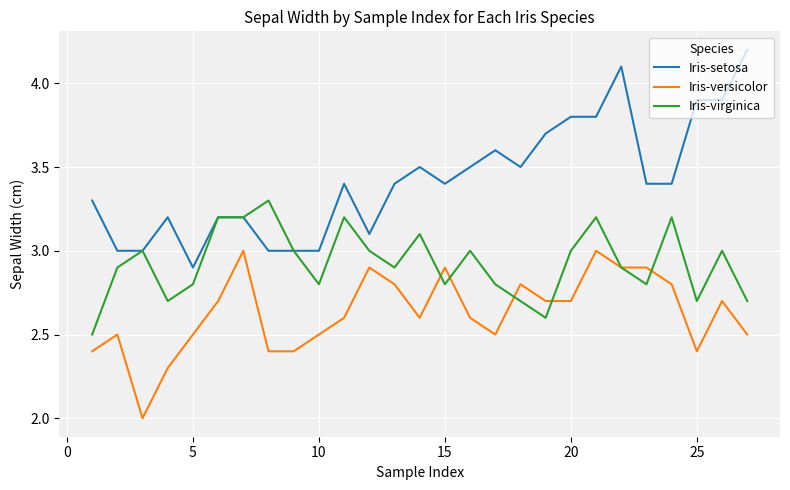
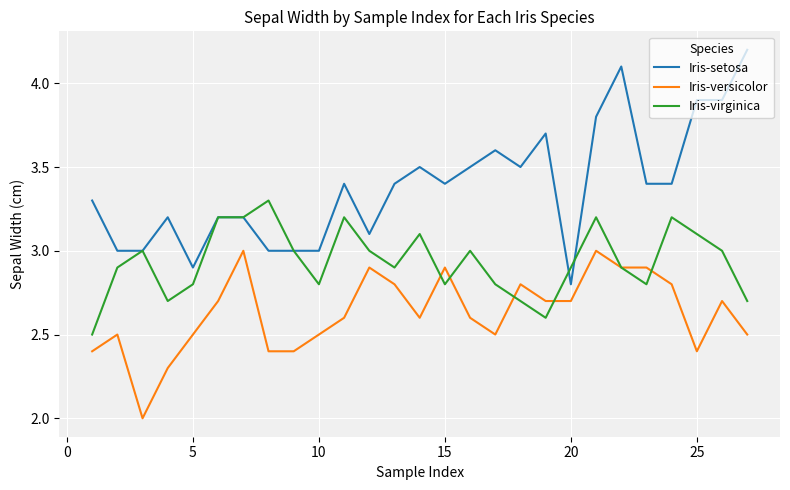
Iris-setosa, 20: 3.8 -> 2.8
Iris-virginica, 20: 3.0 -> 2.9
Iris-virginica, 25: 2.7 -> 3.1
